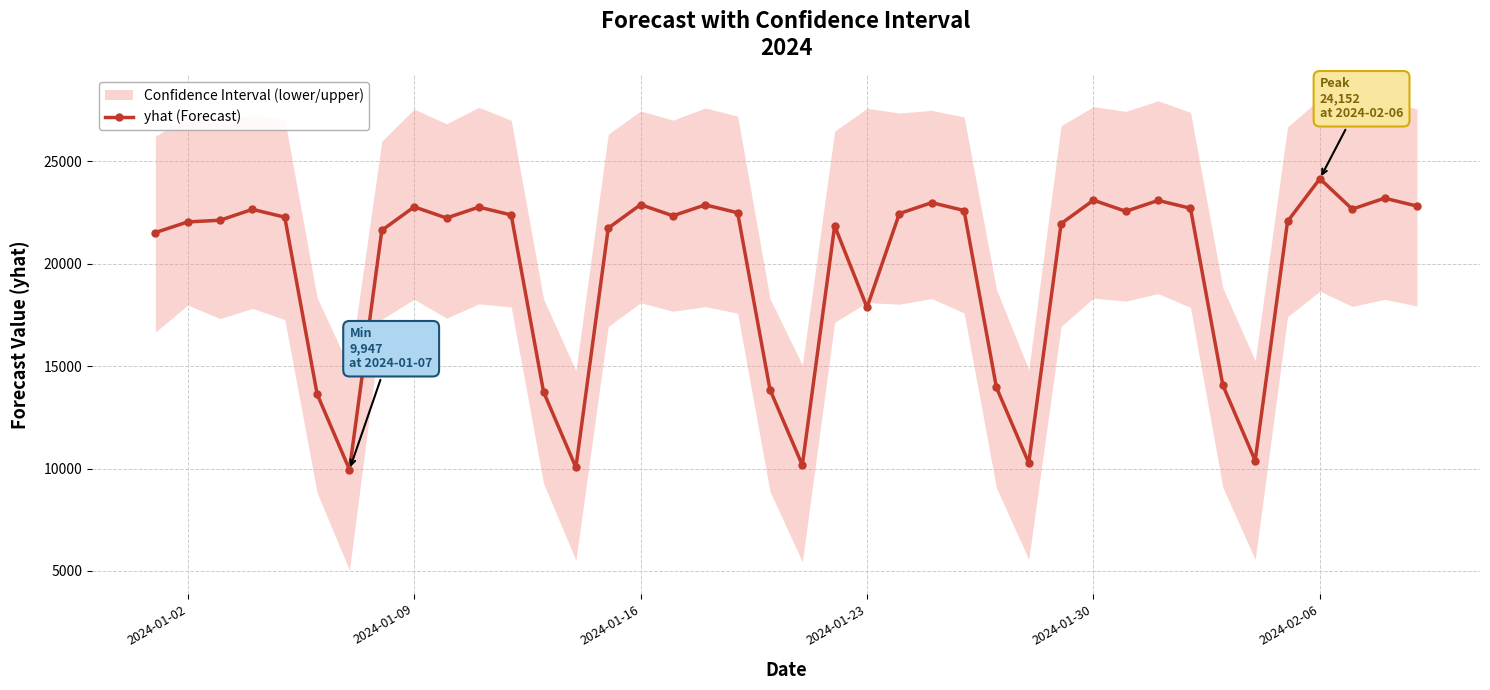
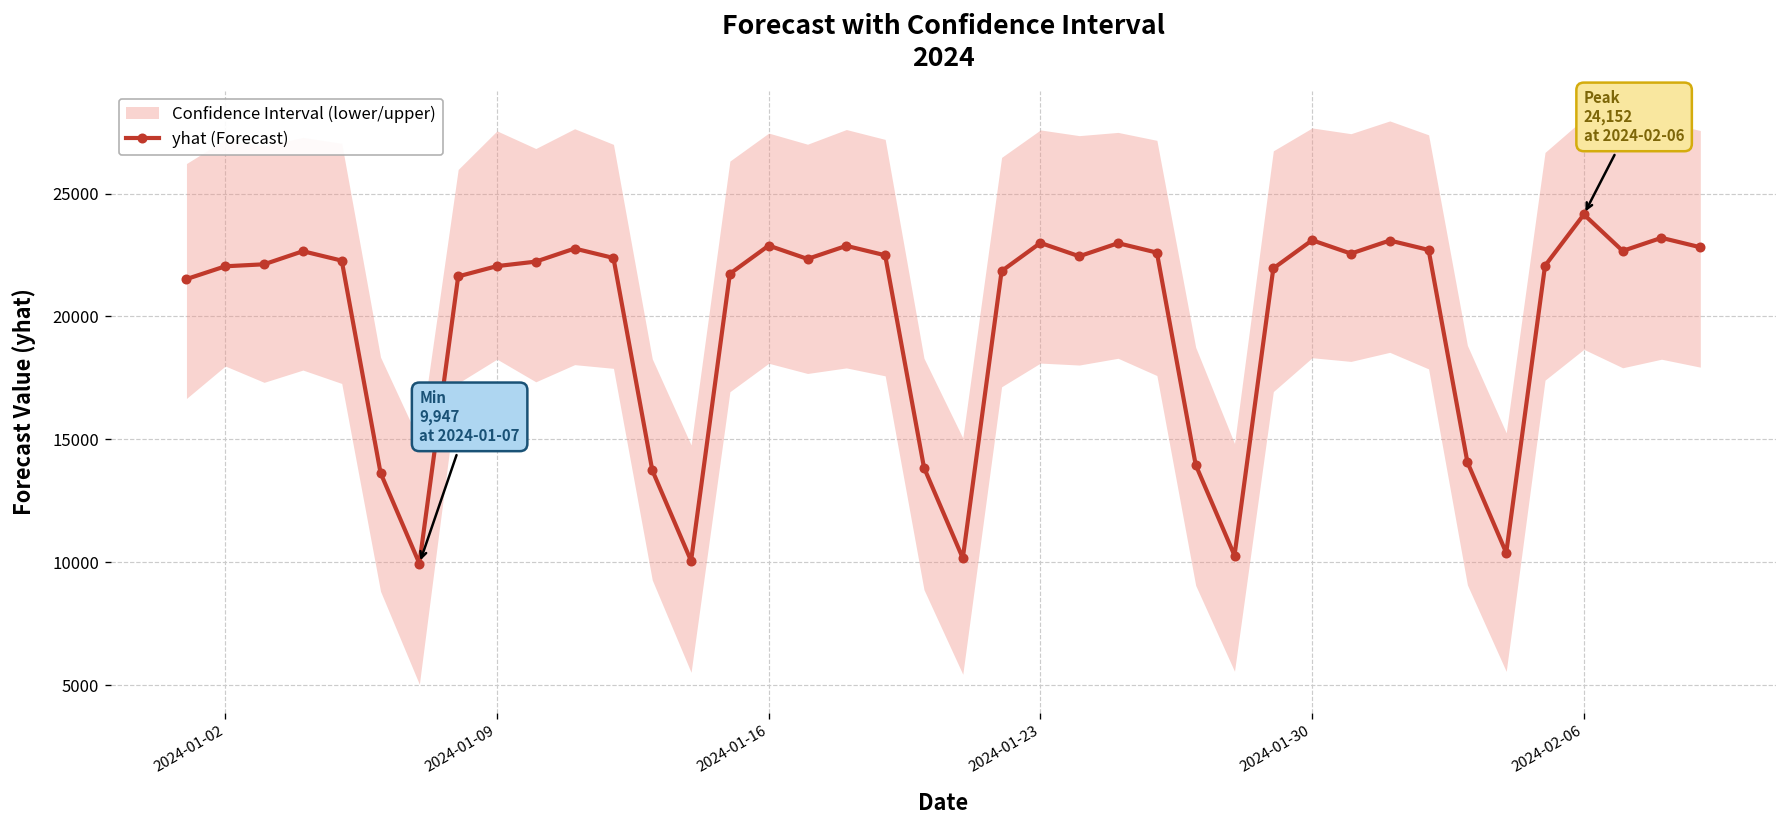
yhat (Forecast), 2024-01-09: 22800 -> 22100
yhat (Forecast), 2024-01-23: 17900 -> 23000
